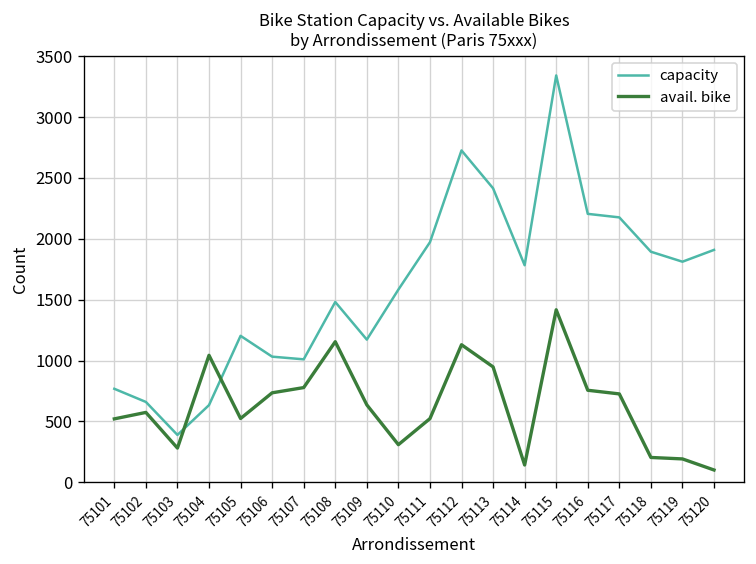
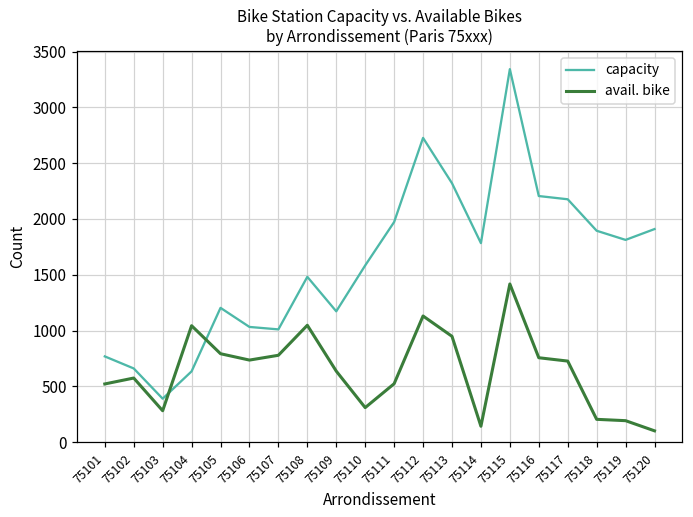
avail. bike, 75105: 520 -> 790
avail. bike, 75108: 1160 -> 1050
capacity, 75113: 2420 -> 2320
